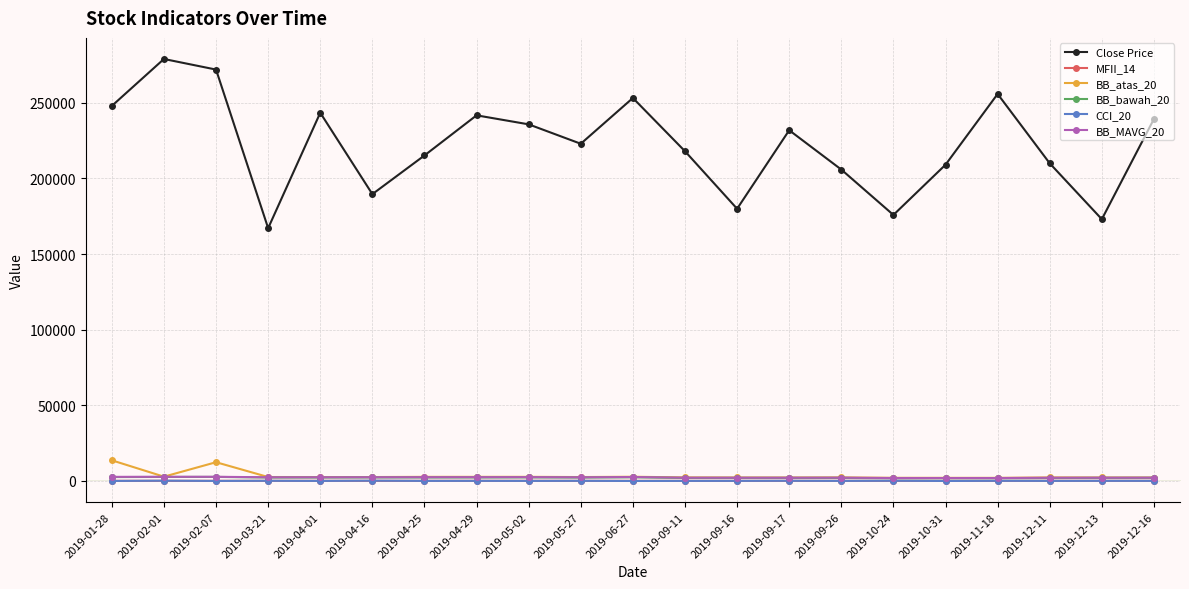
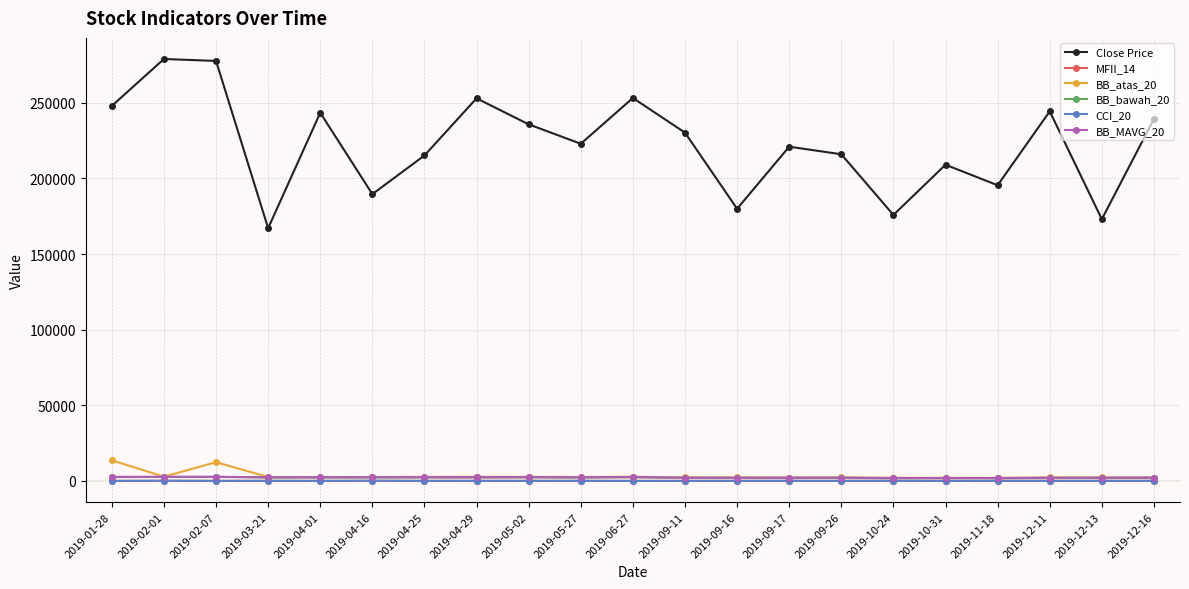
Close Price, 2019-02-07: 272000 -> 278000
Close Price, 2019-04-29: 242000 -> 253000
Close Price, 2019-09-11: 218000 -> 230000
Close Price, 2019-09-17: 232000 -> 221000
Close Price, 2019-09-26: 206000 -> 216000
Close Price, 2019-11-18: 256000 -> 196000
Close Price, 2019-12-11: 210000 -> 244000
